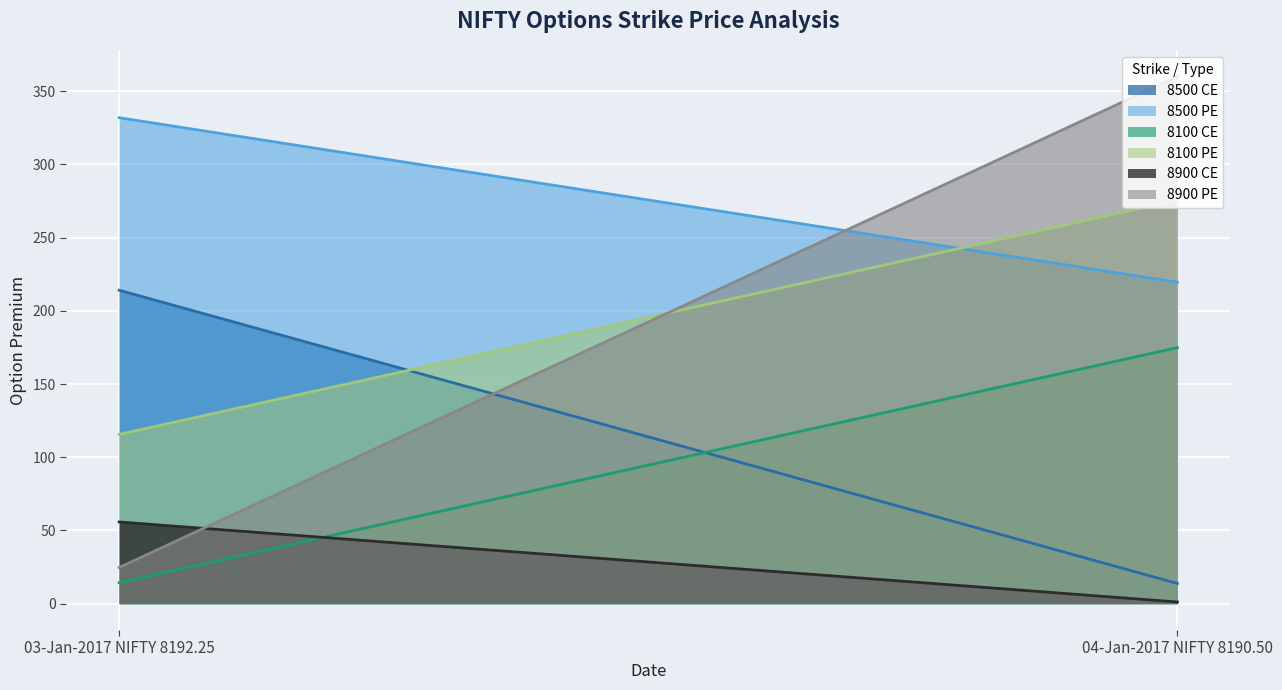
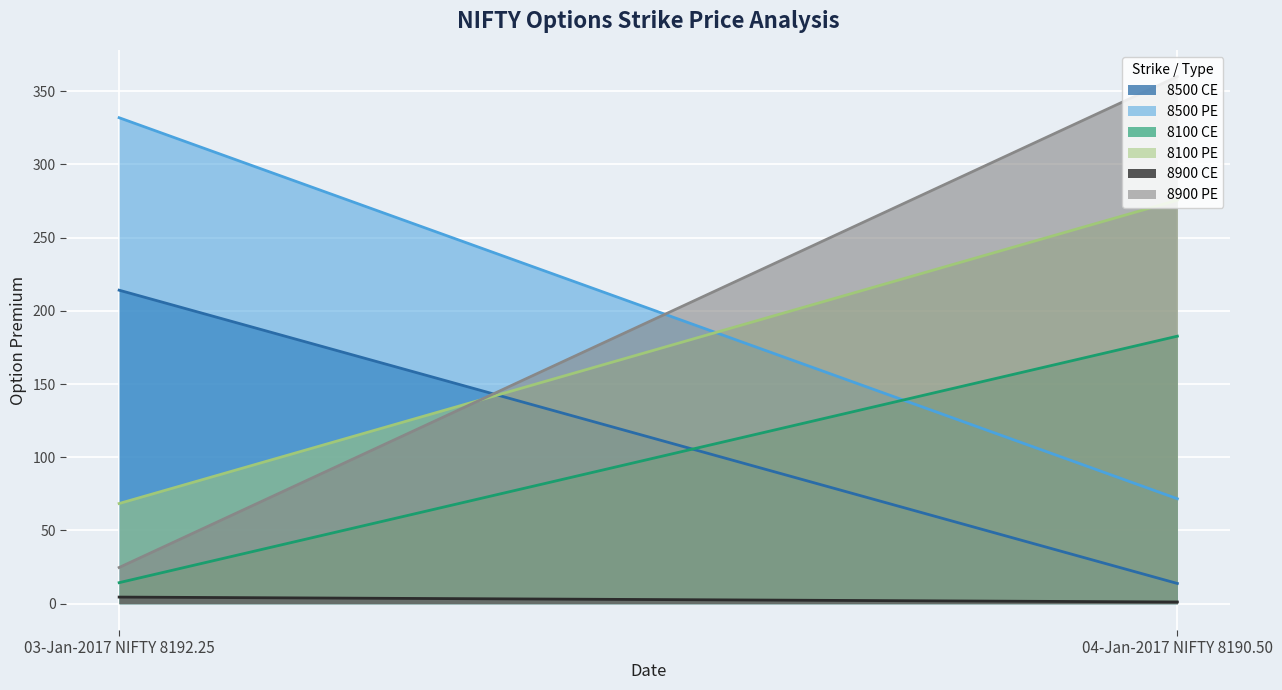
8100 PE, 03-Jan-2017 NIFTY 8192.25: 116 -> 68
8900 CE, 03-Jan-2017 NIFTY 8192.25: 56 -> 5
8500 PE, 04-Jan-2017 NIFTY 8190.50: 220 -> 72
8100 CE, 04-Jan-2017 NIFTY 8190.50: 175 -> 183
